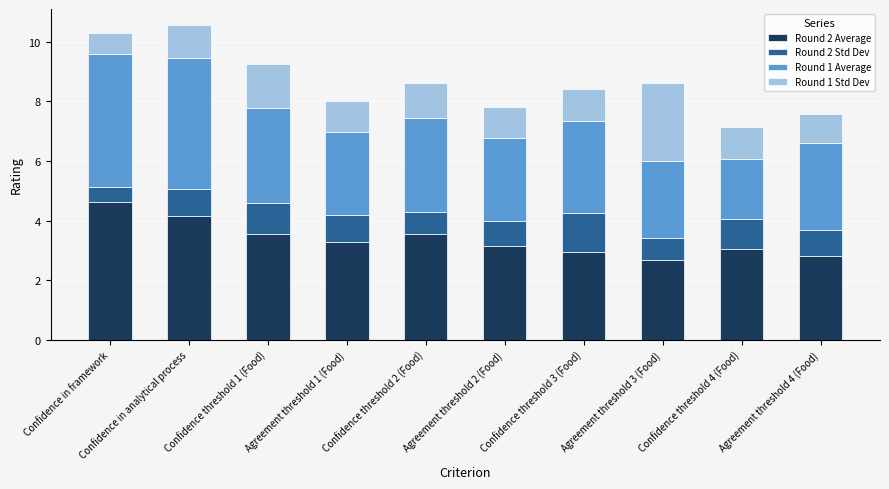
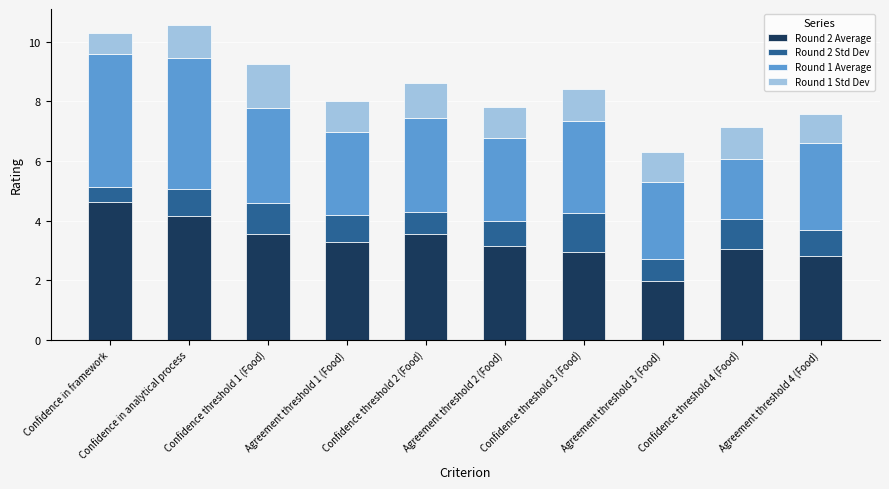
Round 2 Average, Agreement threshold 3 (Food): 2.7 -> 2.0
Round 1 Std Dev, Agreement threshold 3 (Food): 2.6 -> 1.0
